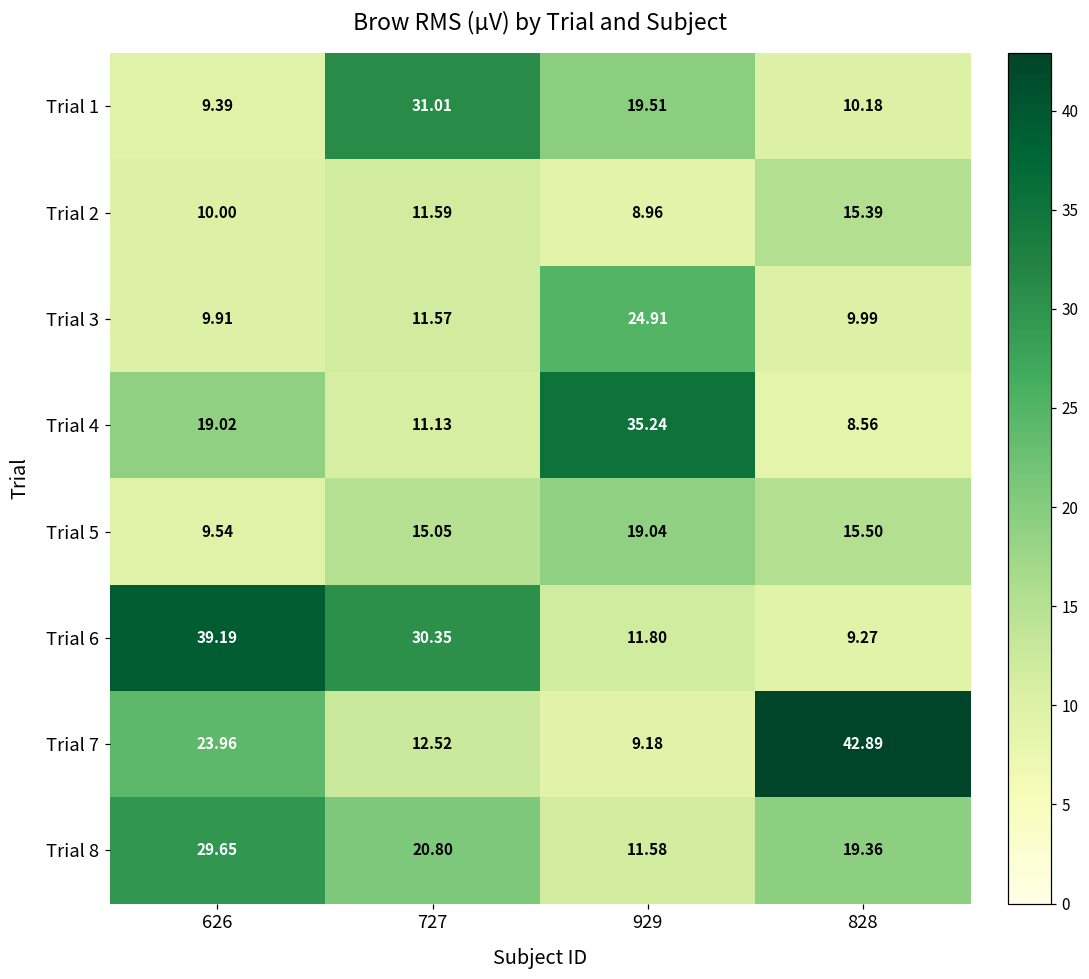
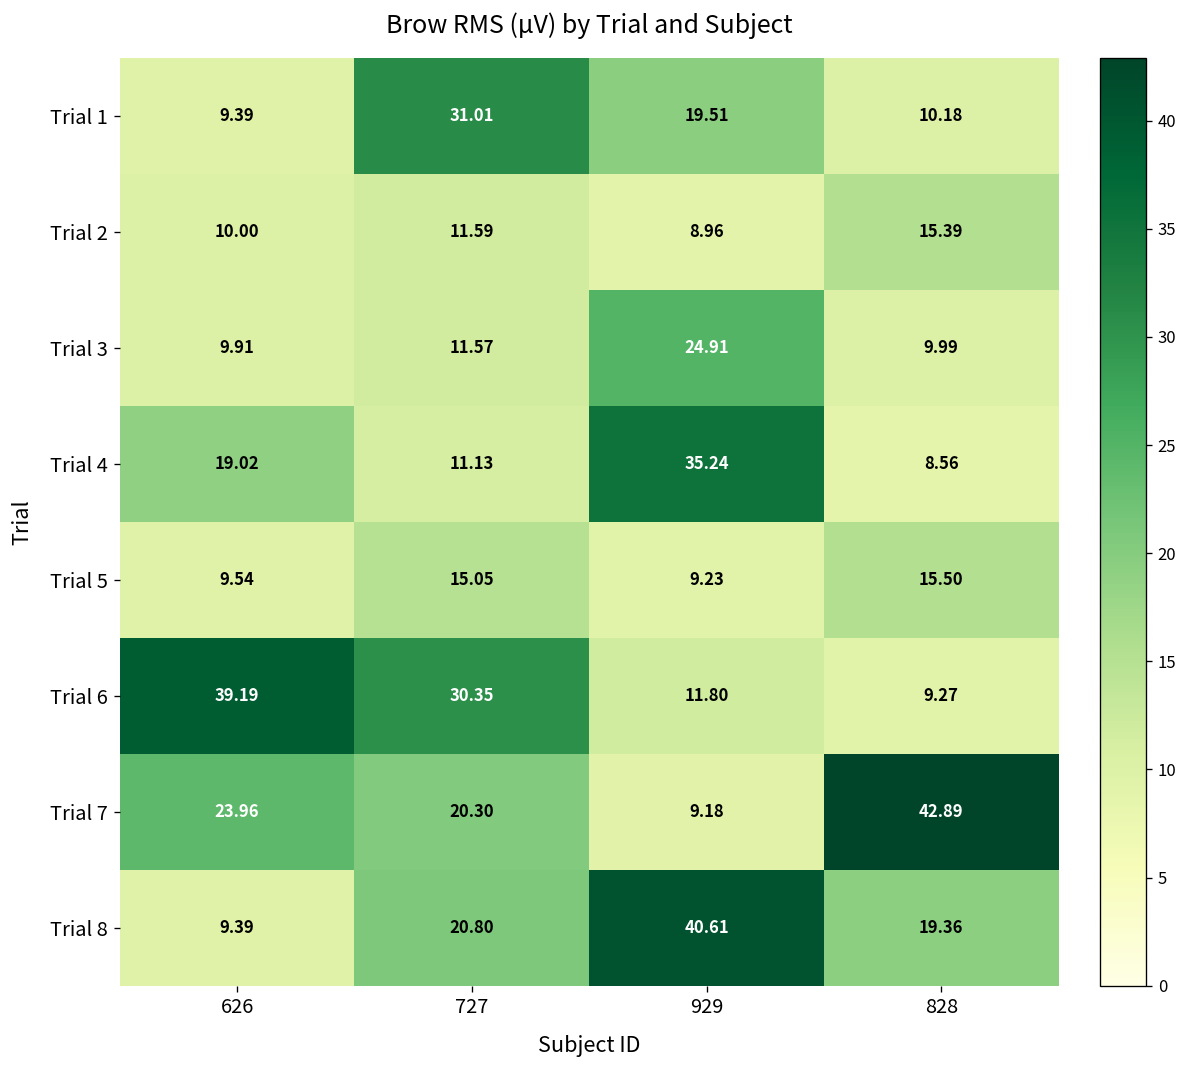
Trial 5, 929: 19.04 -> 9.23
Trial 7, 727: 12.52 -> 20.30
Trial 8, 626: 29.65 -> 9.39
Trial 8, 929: 11.58 -> 40.61
